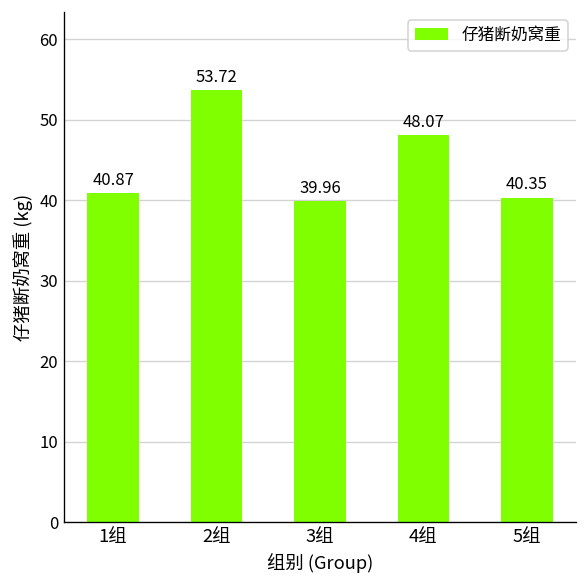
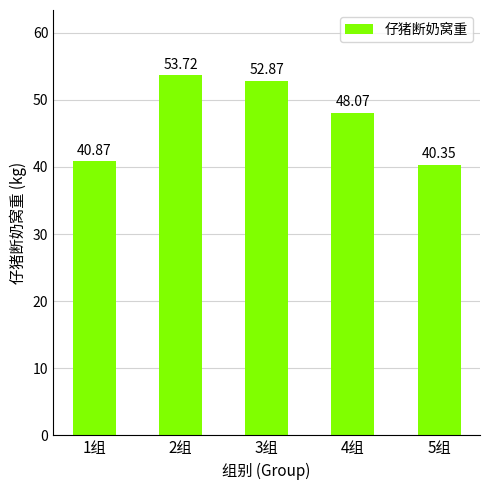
3组: 39.96 -> 52.87
